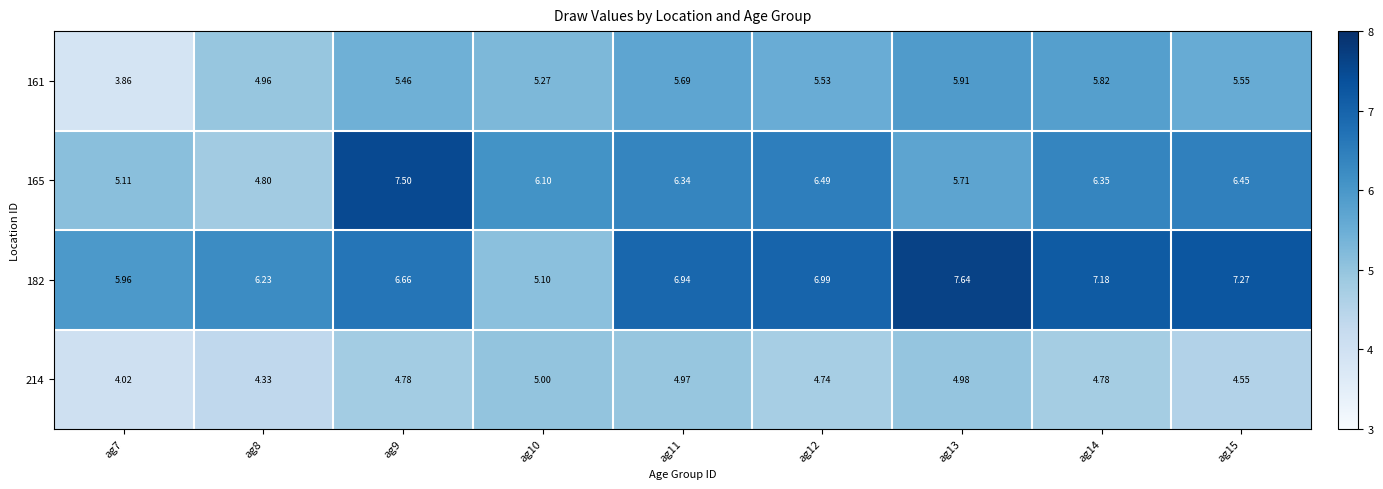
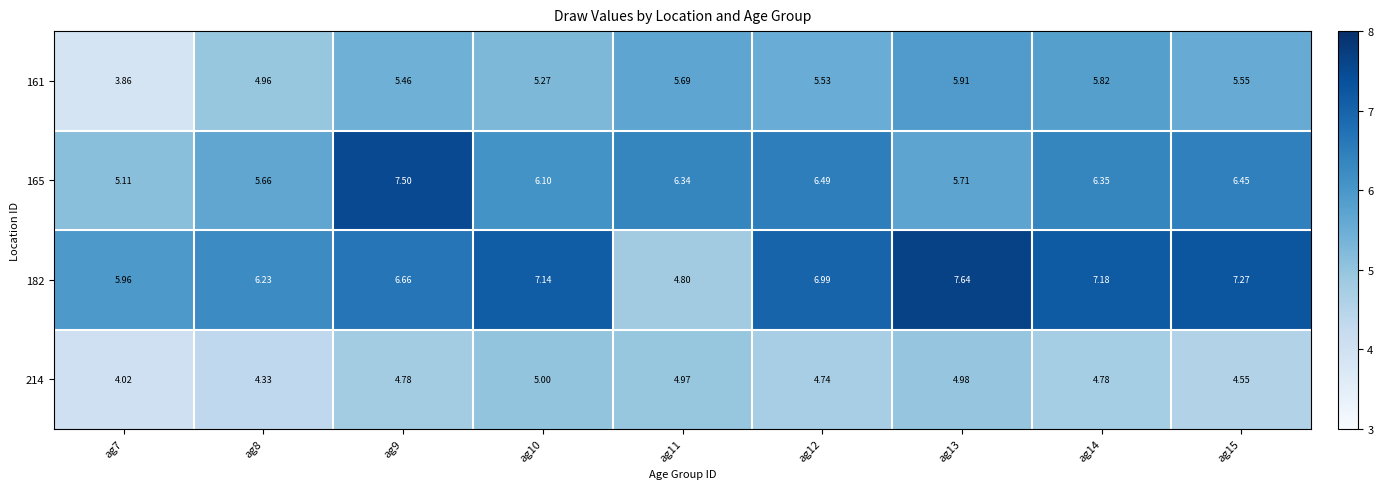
165, ag8: 4.80 -> 5.66
182, ag10: 5.10 -> 7.14
182, ag11: 6.94 -> 4.80
